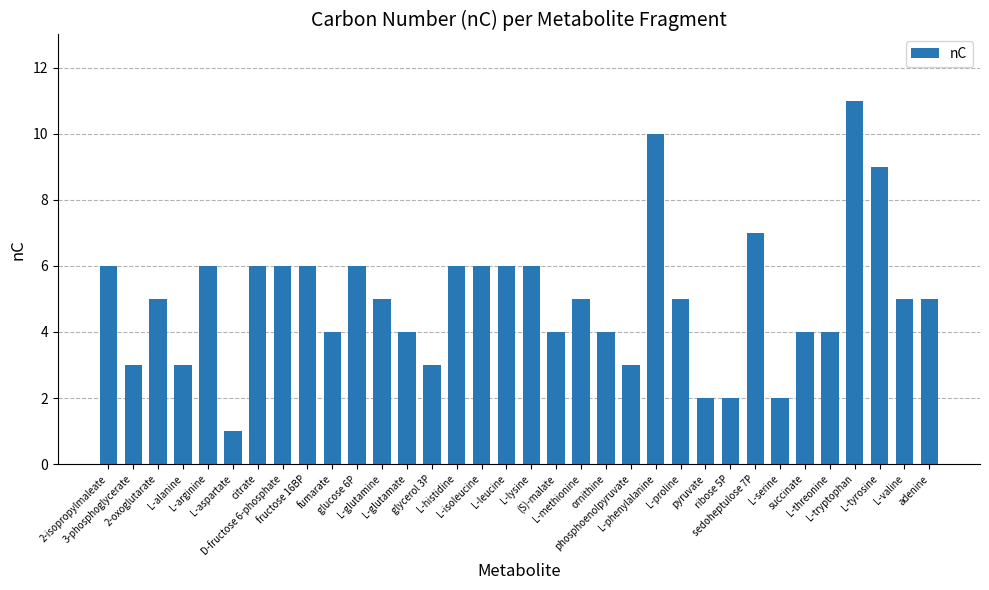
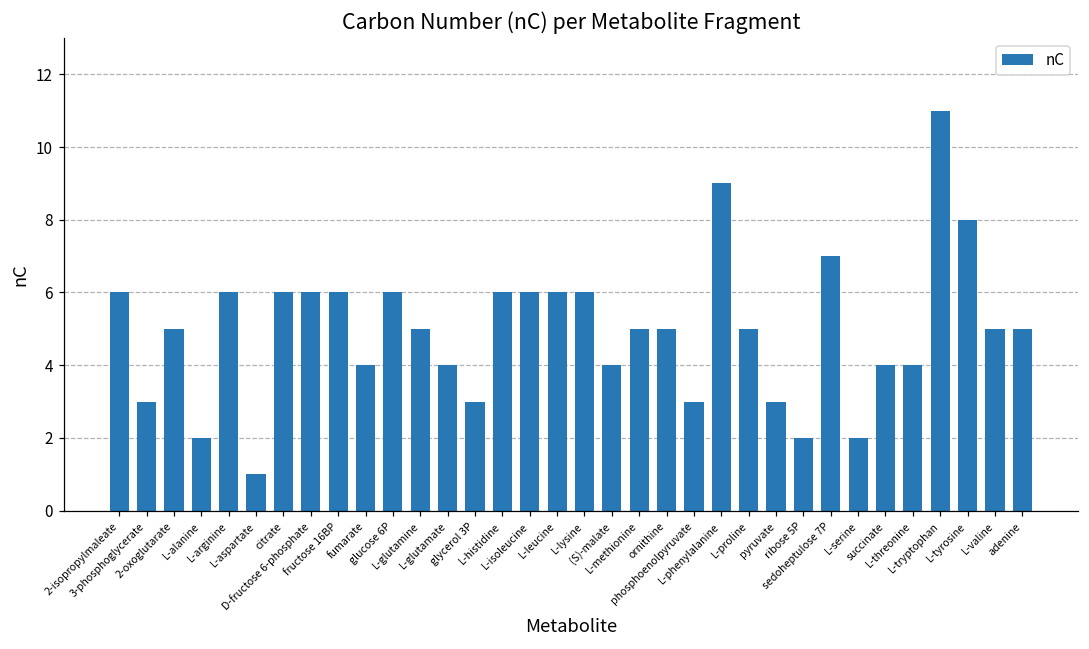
L-alanine: 3 -> 2
ornithine: 4 -> 5
L-phenylalanine: 10 -> 9
pyruvate: 2 -> 3
L-tyrosine: 9 -> 8
